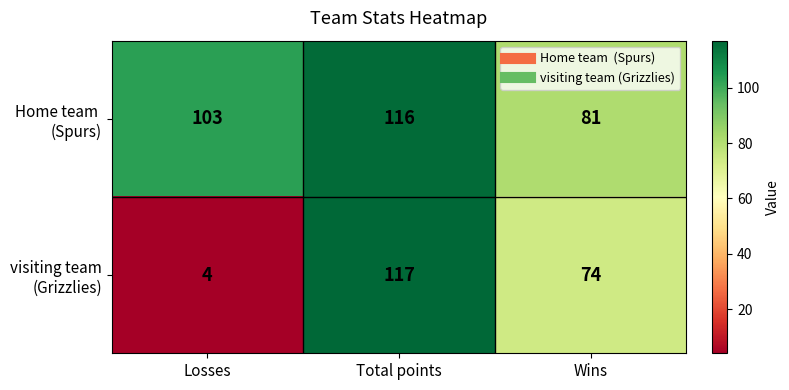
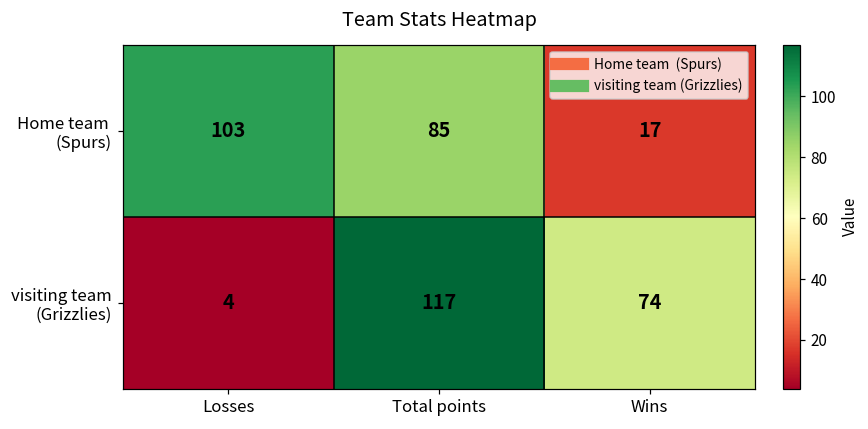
Home team (Spurs), Total points: 116 -> 85
Home team (Spurs), Wins: 81 -> 17
